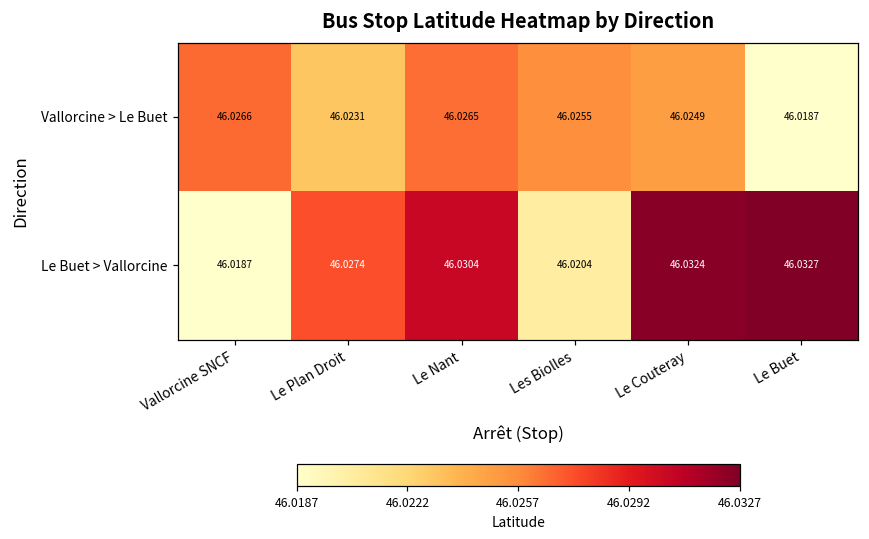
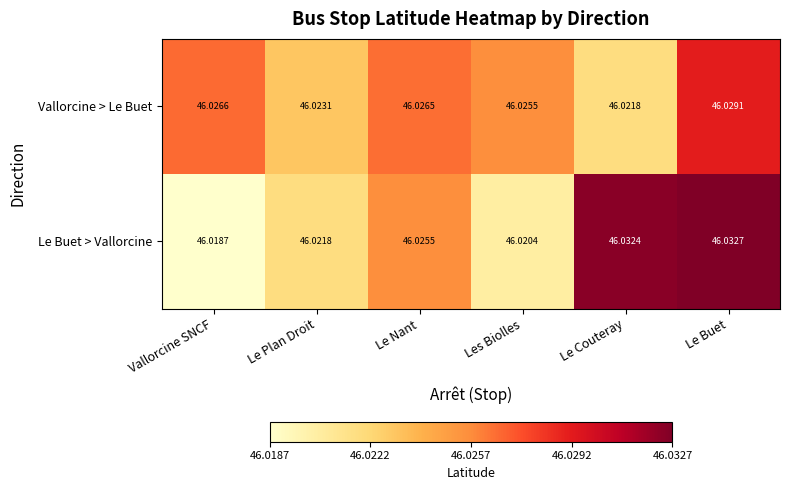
Vallorcine > Le Buet, Le Couteray: 46.0249 -> 46.0218
Vallorcine > Le Buet, Le Buet: 46.0187 -> 46.0291
Le Buet > Vallorcine, Le Plan Droit: 46.0274 -> 46.0218
Le Buet > Vallorcine, Le Nant: 46.0304 -> 46.0255
